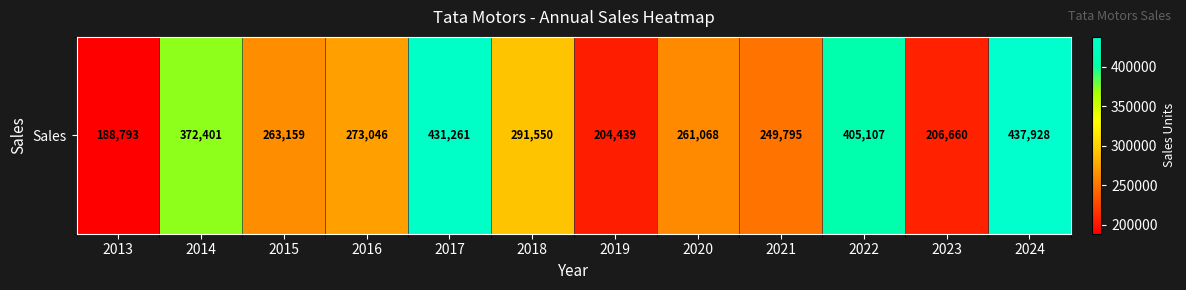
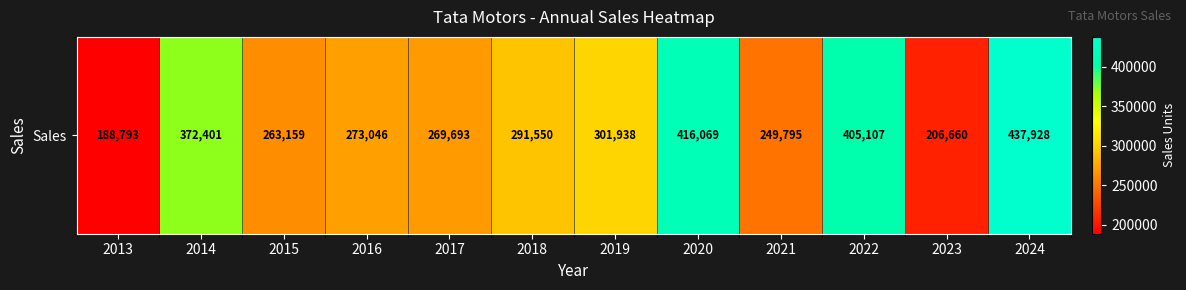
Sales, 2017: 431,261 -> 269,693
Sales, 2019: 204,439 -> 301,938
Sales, 2020: 261,068 -> 416,069
